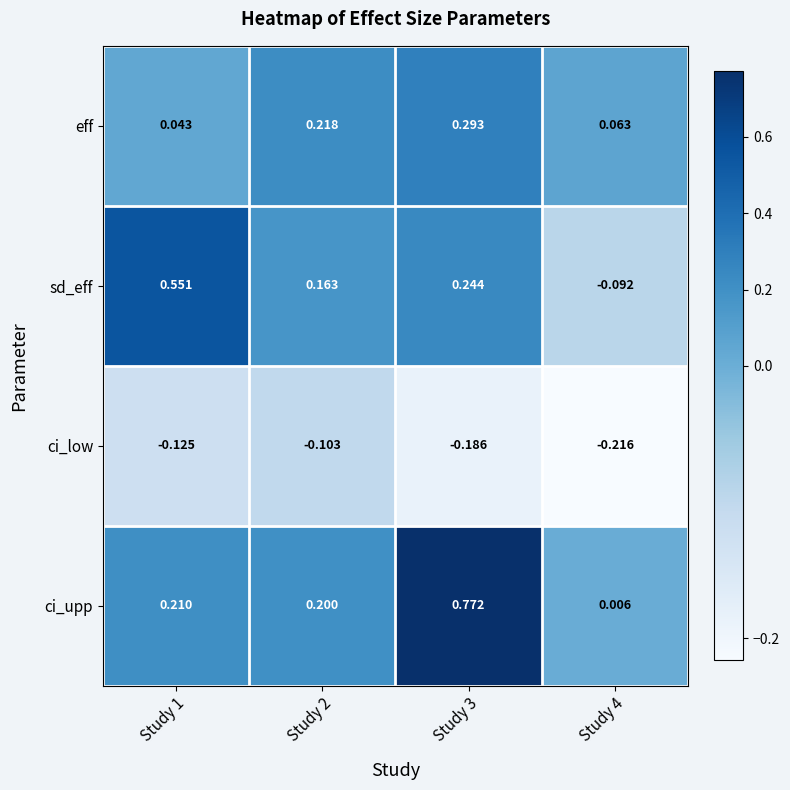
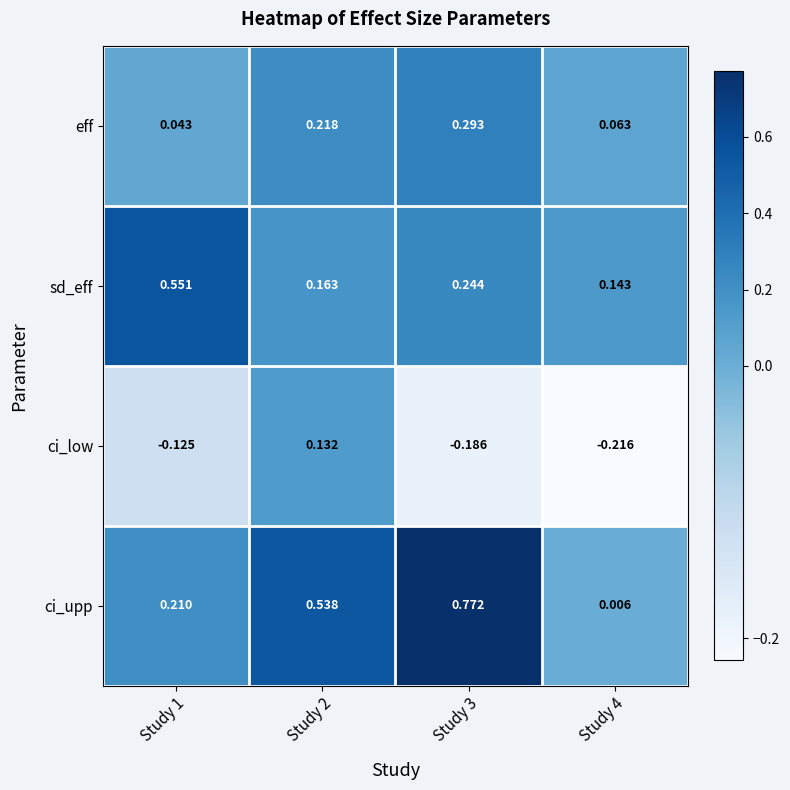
sd_eff, Study 4: -0.092 -> 0.143
ci_low, Study 2: -0.103 -> 0.132
ci_upp, Study 2: 0.200 -> 0.538
